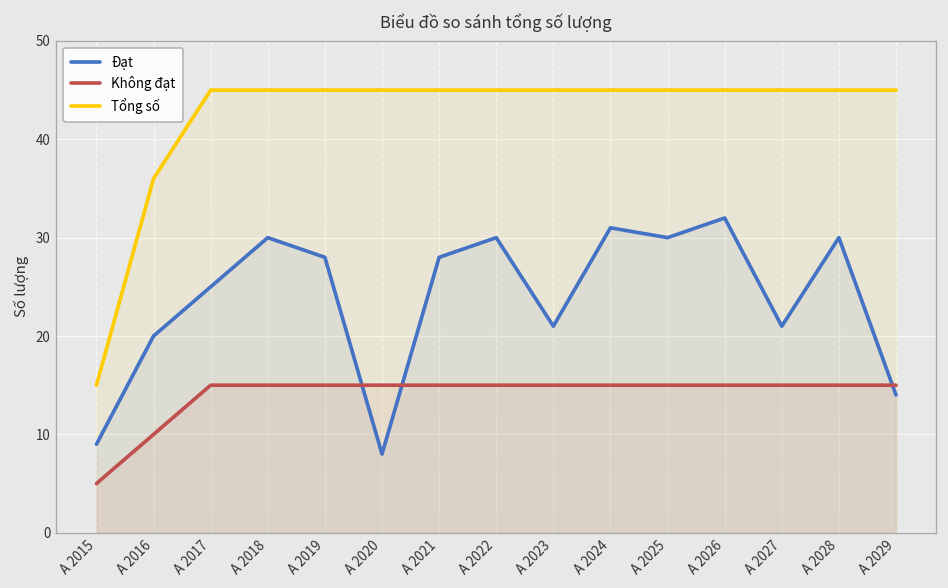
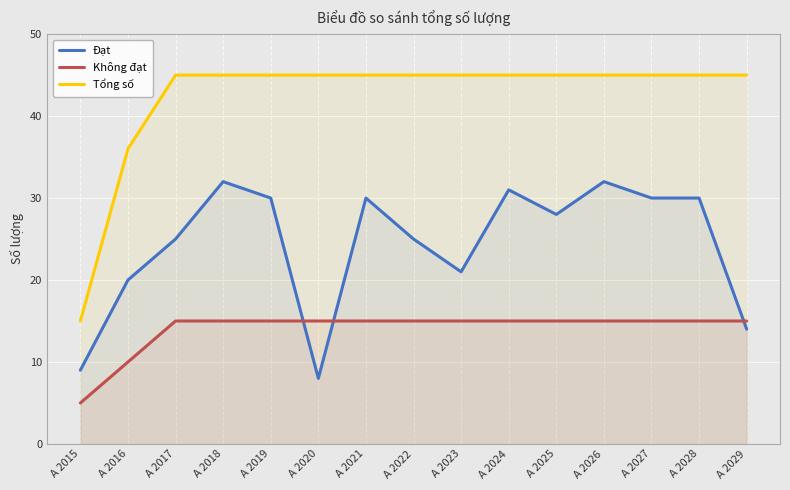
Đạt, A 2018: 30 -> 32
Đạt, A 2019: 28 -> 30
Đạt, A 2021: 28 -> 30
Đạt, A 2022: 30 -> 25
Đạt, A 2025: 30 -> 28
Đạt, A 2027: 21 -> 30
